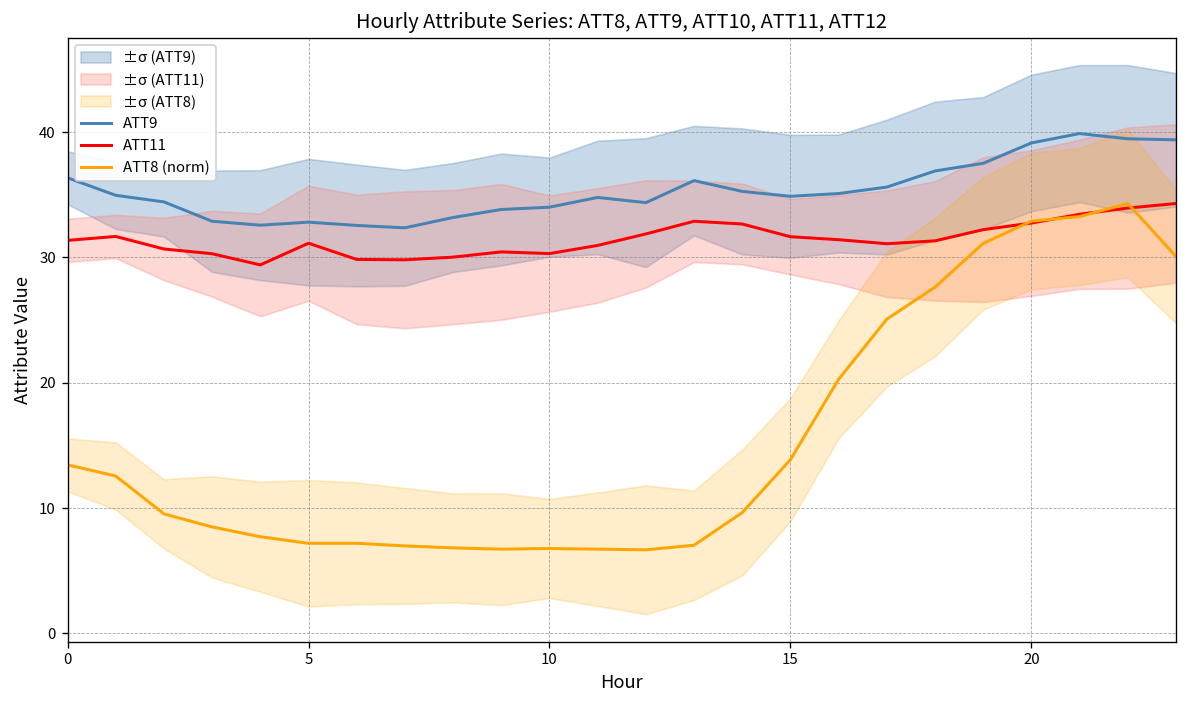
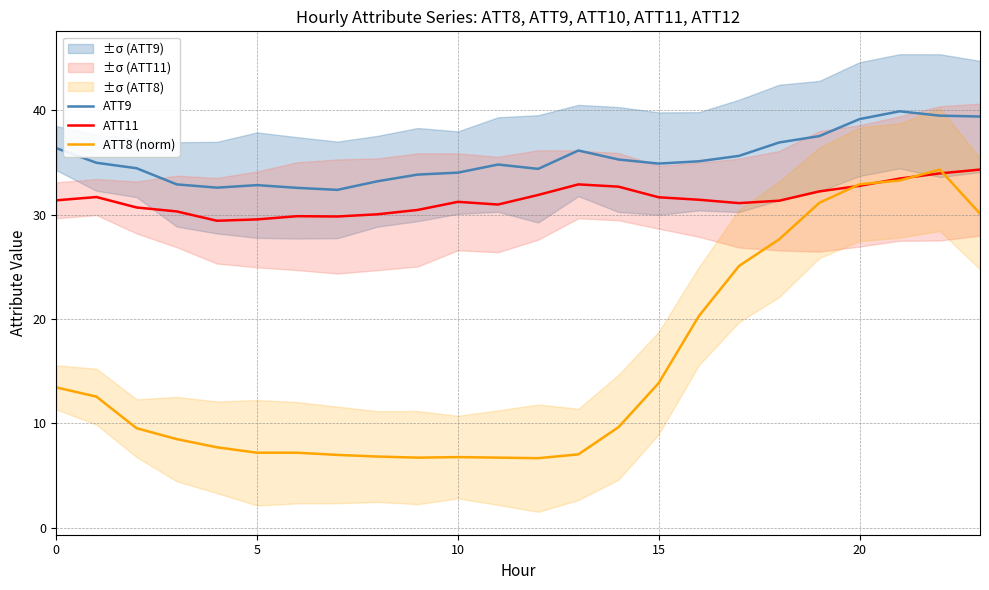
ATT11, 5: 31.1 -> 29.5
ATT11, 10: 30.3 -> 31.2
